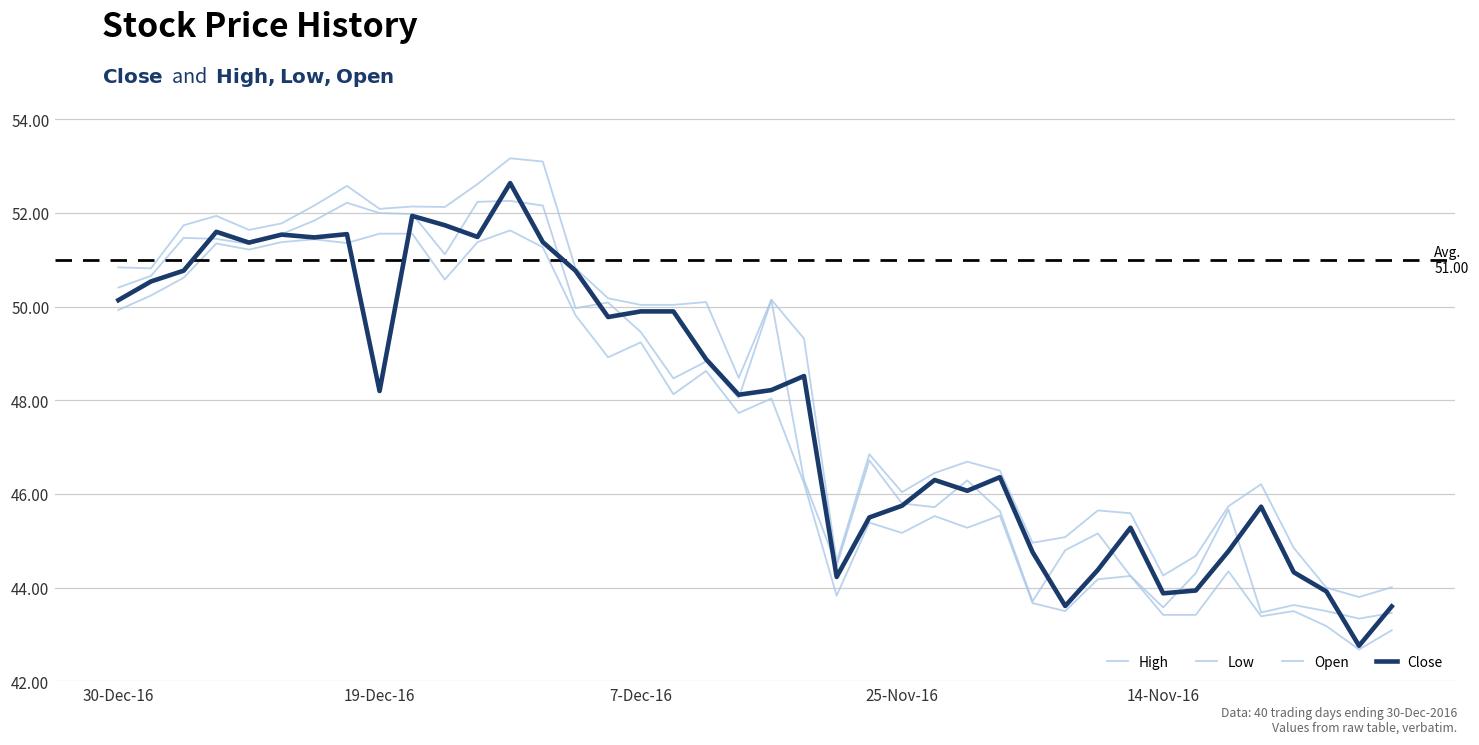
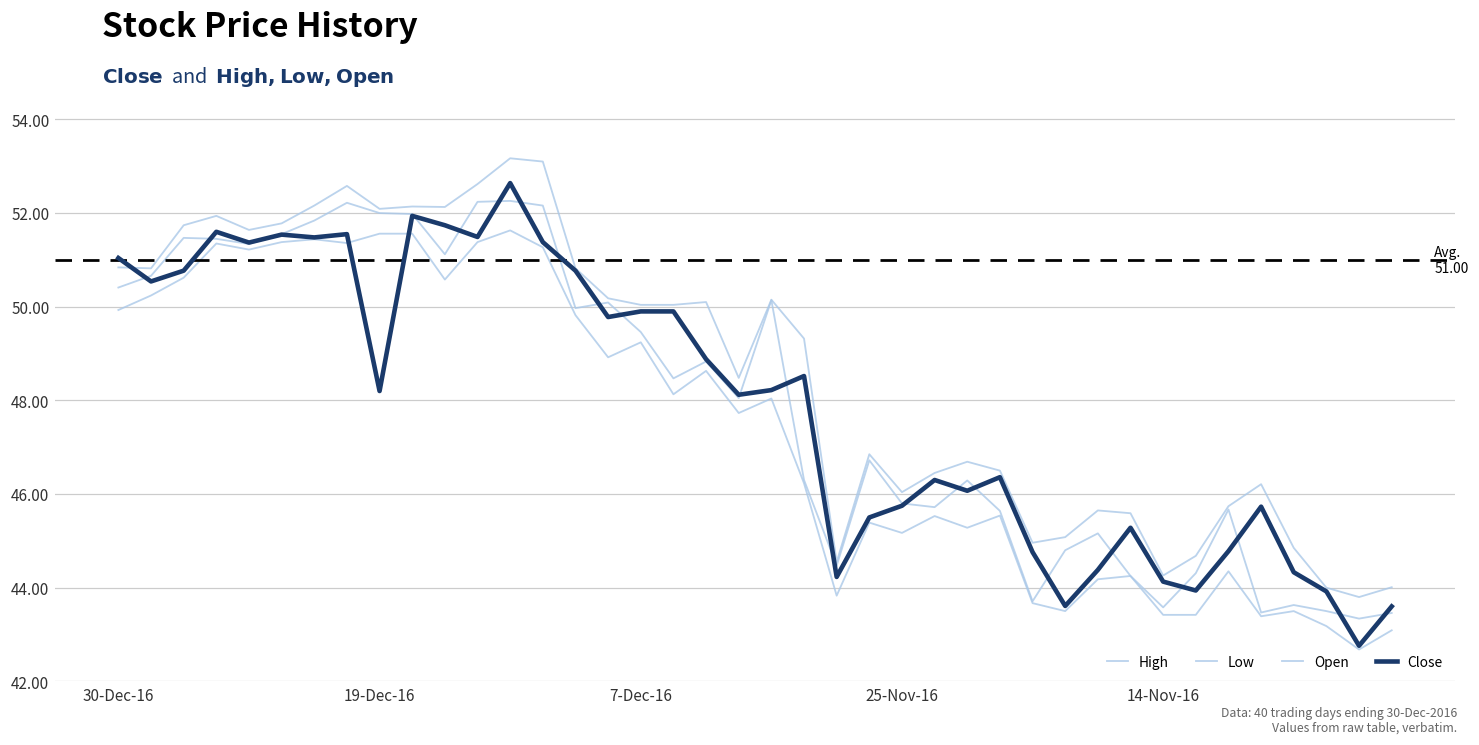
Close, 30-Dec-16: 50.1 -> 51.0
Close, 14-Nov-16: 43.9 -> 44.1
